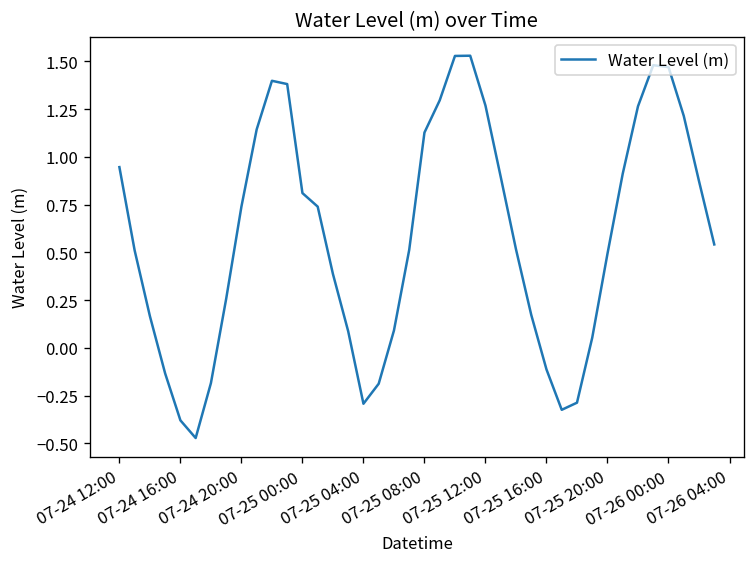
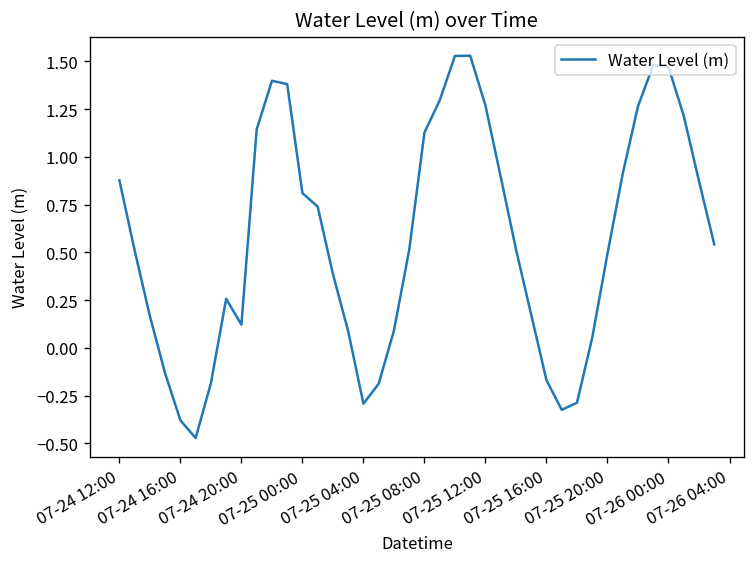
07-24 12:00: 0.95 -> 0.88
07-24 20:00: 0.74 -> 0.12
07-25 16:00: -0.11 -> -0.17
